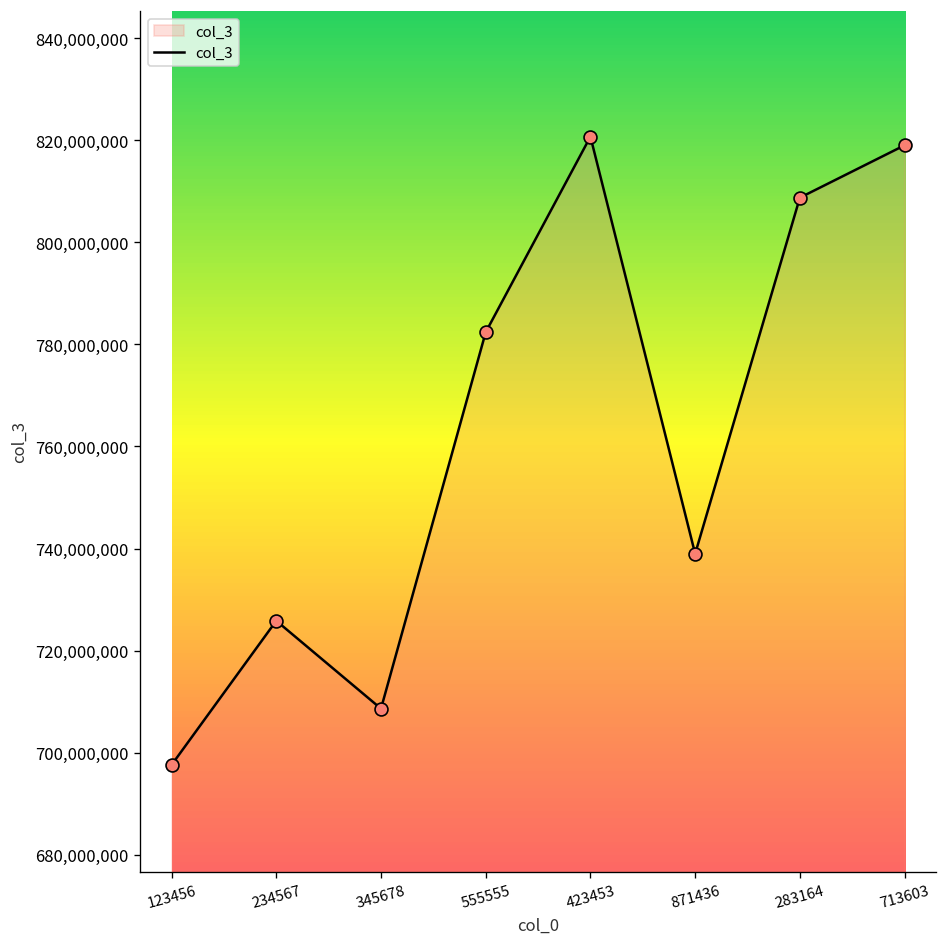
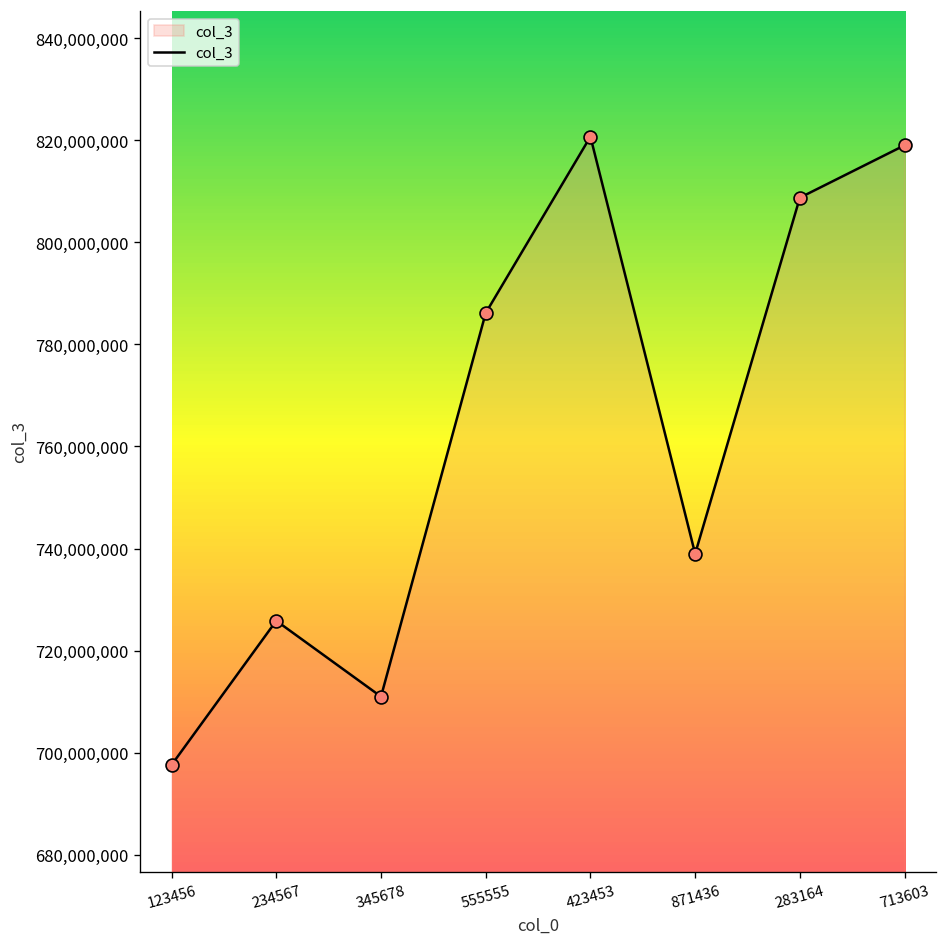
345678: 709,000,000 -> 711,000,000
555555: 782,000,000 -> 786,000,000
